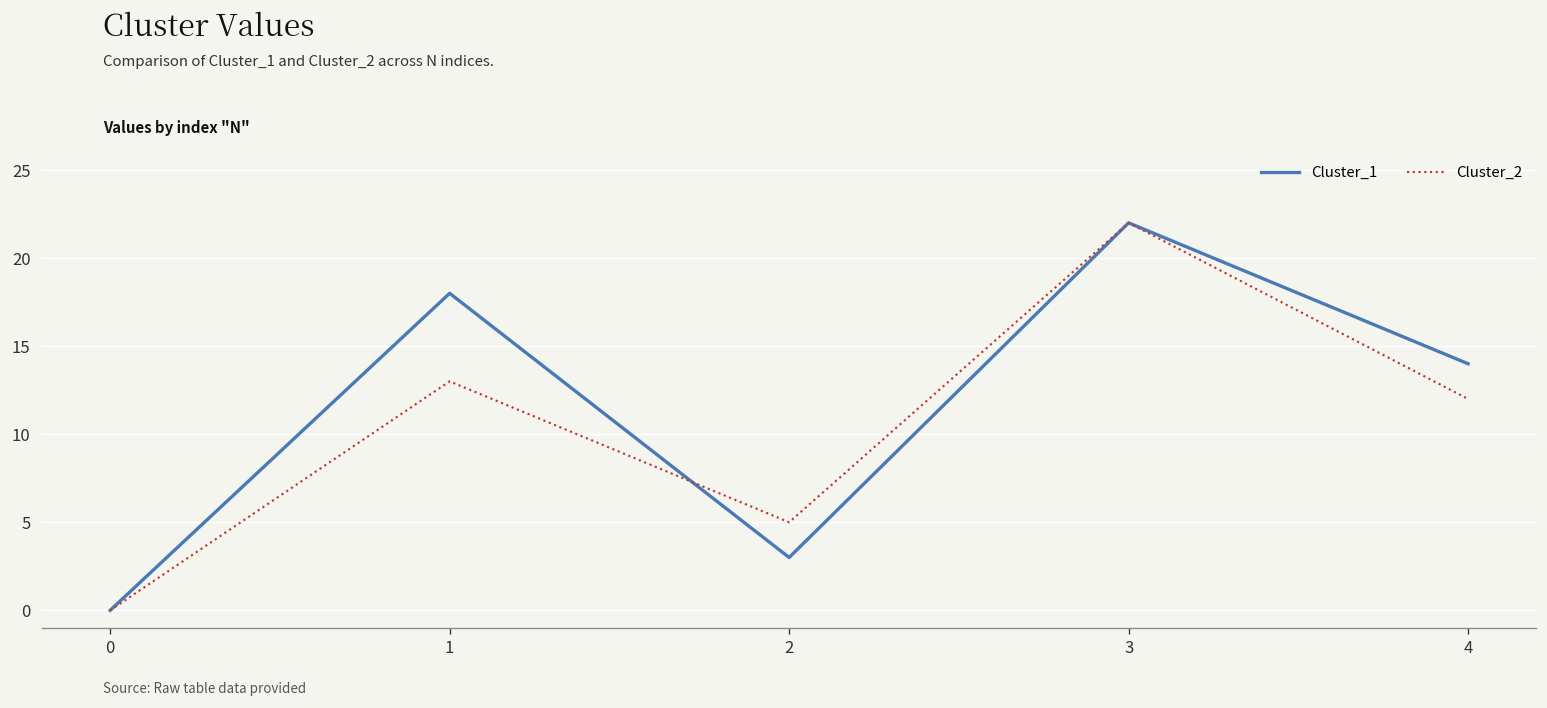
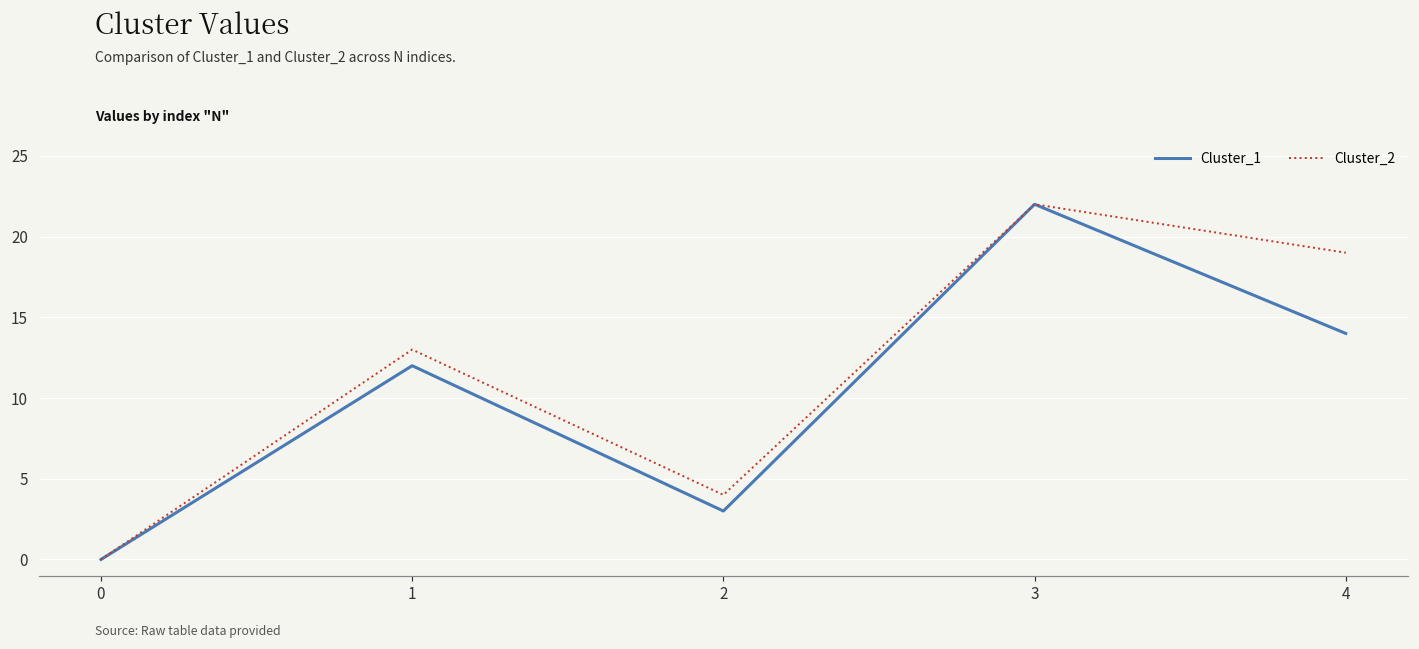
Cluster_1, 1: 18 -> 12
Cluster_2, 2: 5 -> 4
Cluster_2, 4: 12 -> 19
